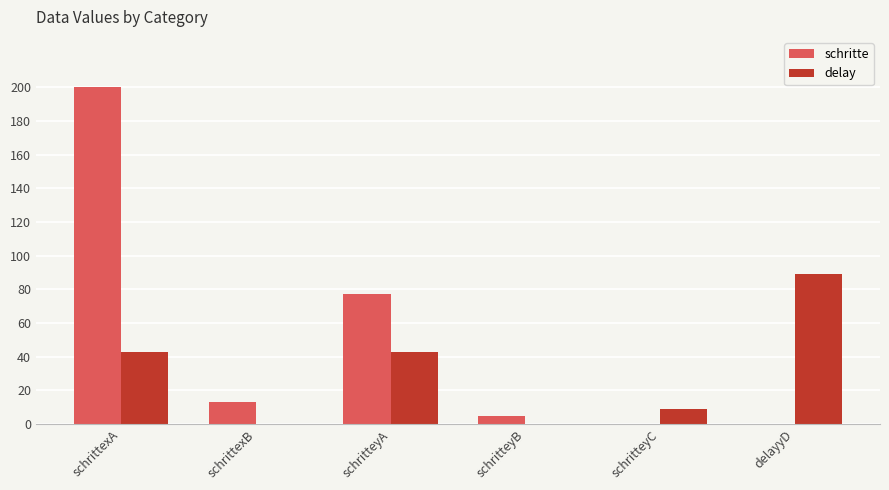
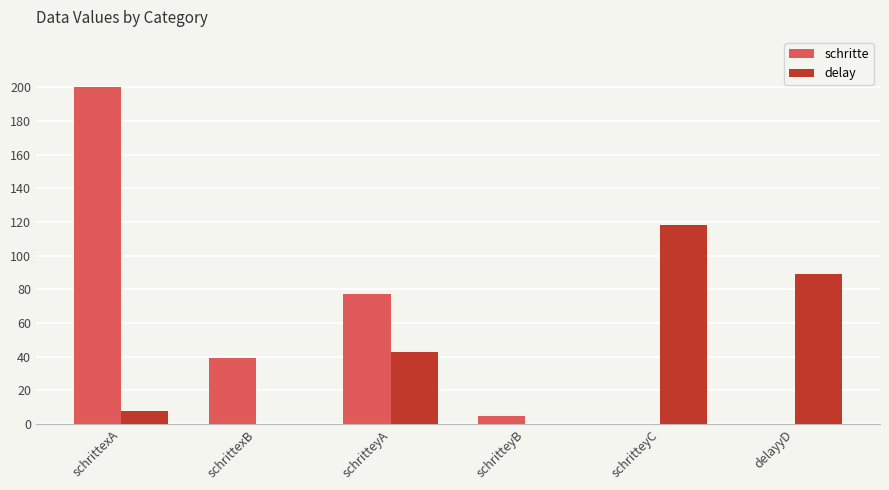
delay, schrittexA: 43 -> 8
schritte, schrittexB: 13 -> 39
delay, schritteyC: 9 -> 118
